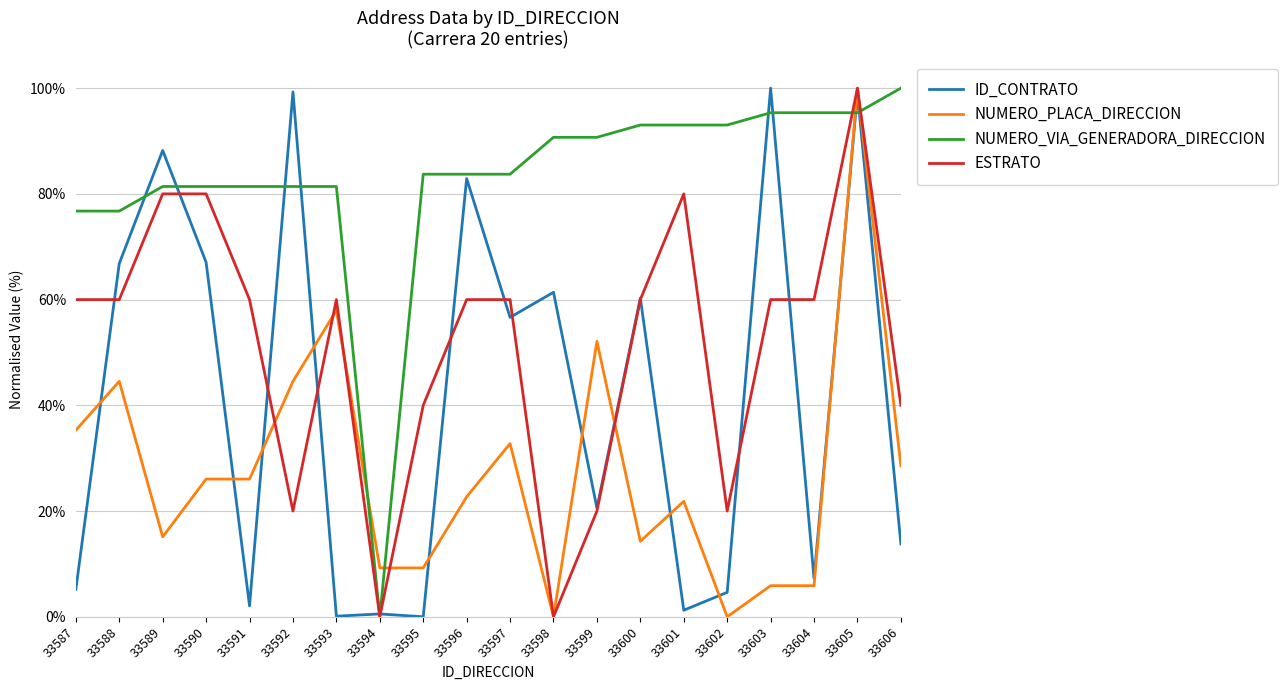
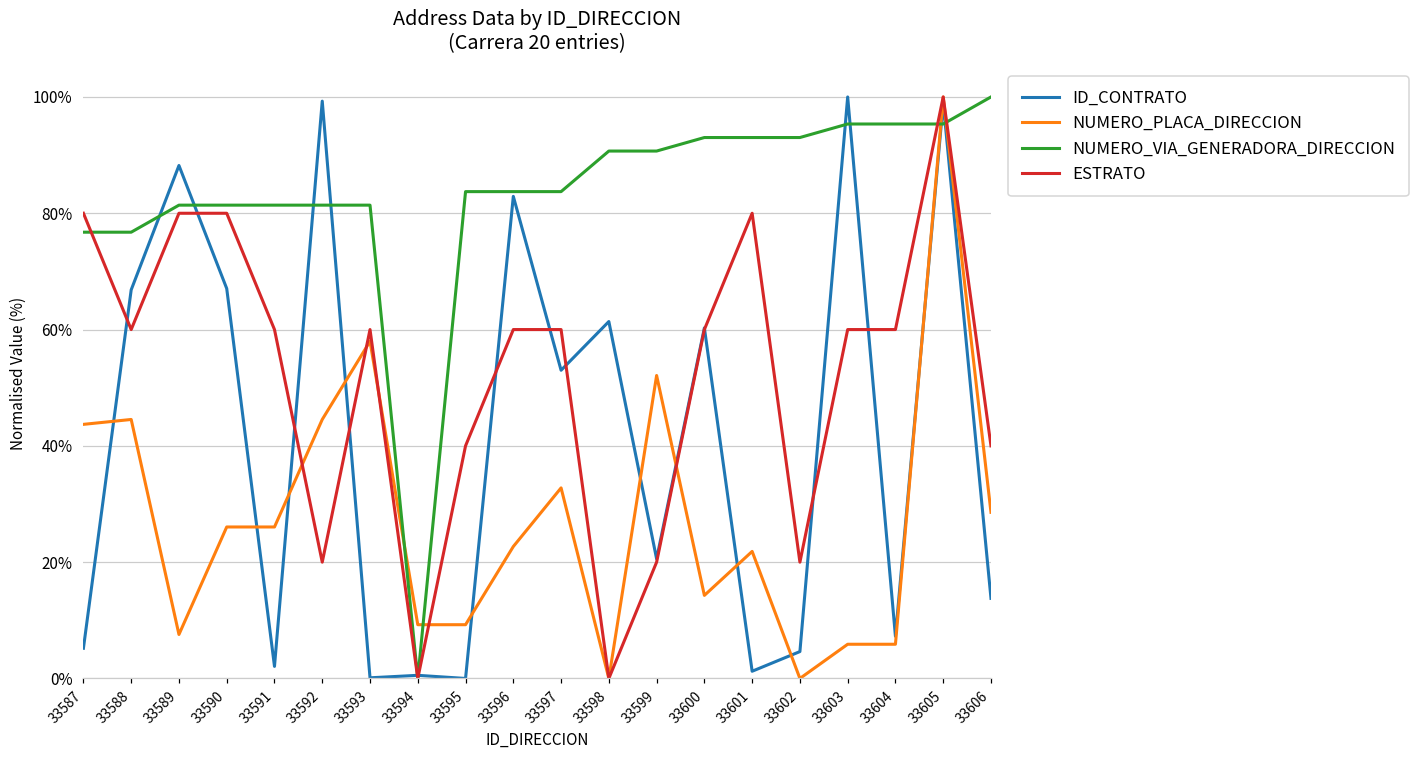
NUMERO_PLACA_DIRECCION, 33587: 35% -> 44%
ESTRATO, 33587: 60% -> 80%
NUMERO_PLACA_DIRECCION, 33589: 15% -> 8%
ID_CONTRATO, 33597: 57% -> 53%
